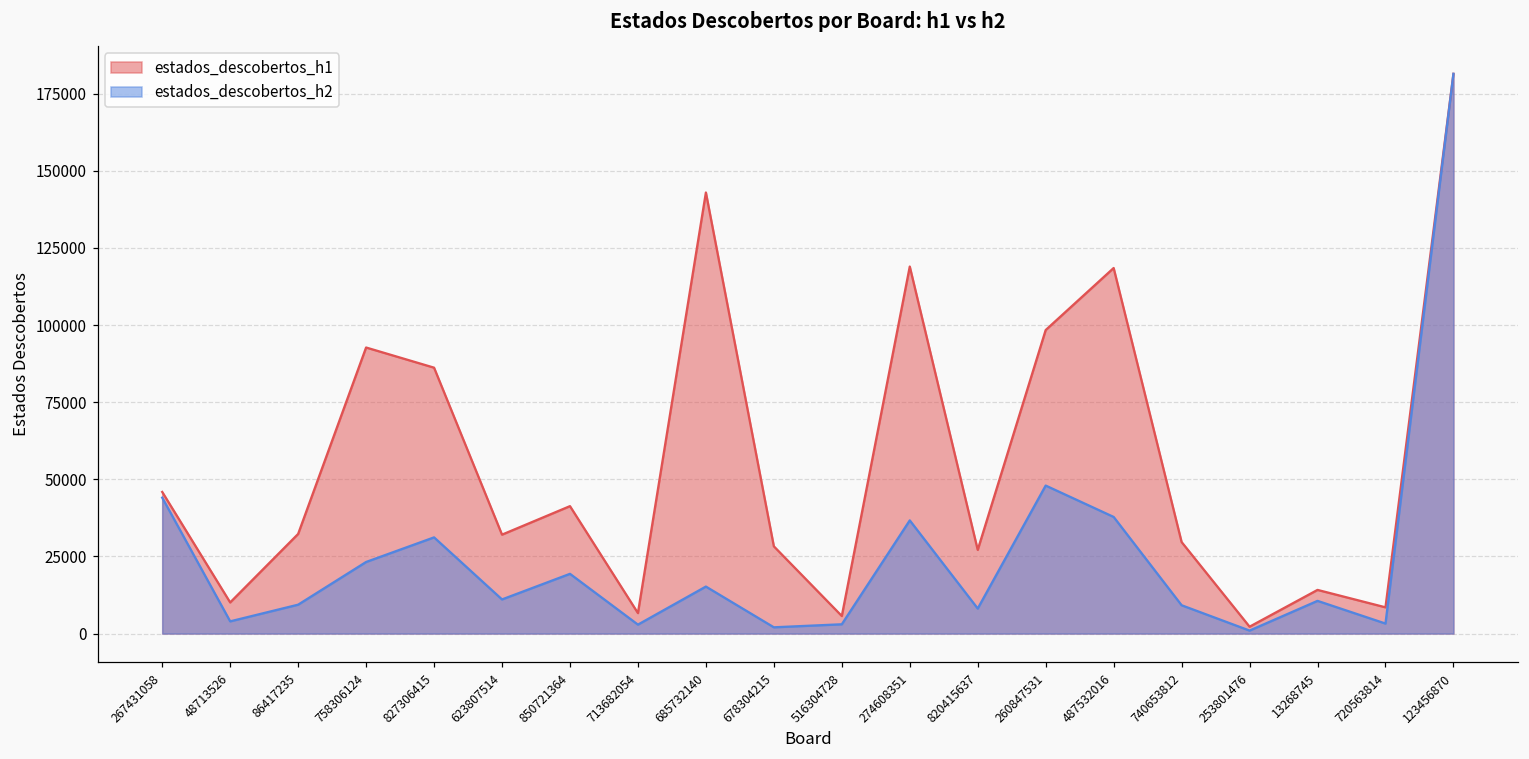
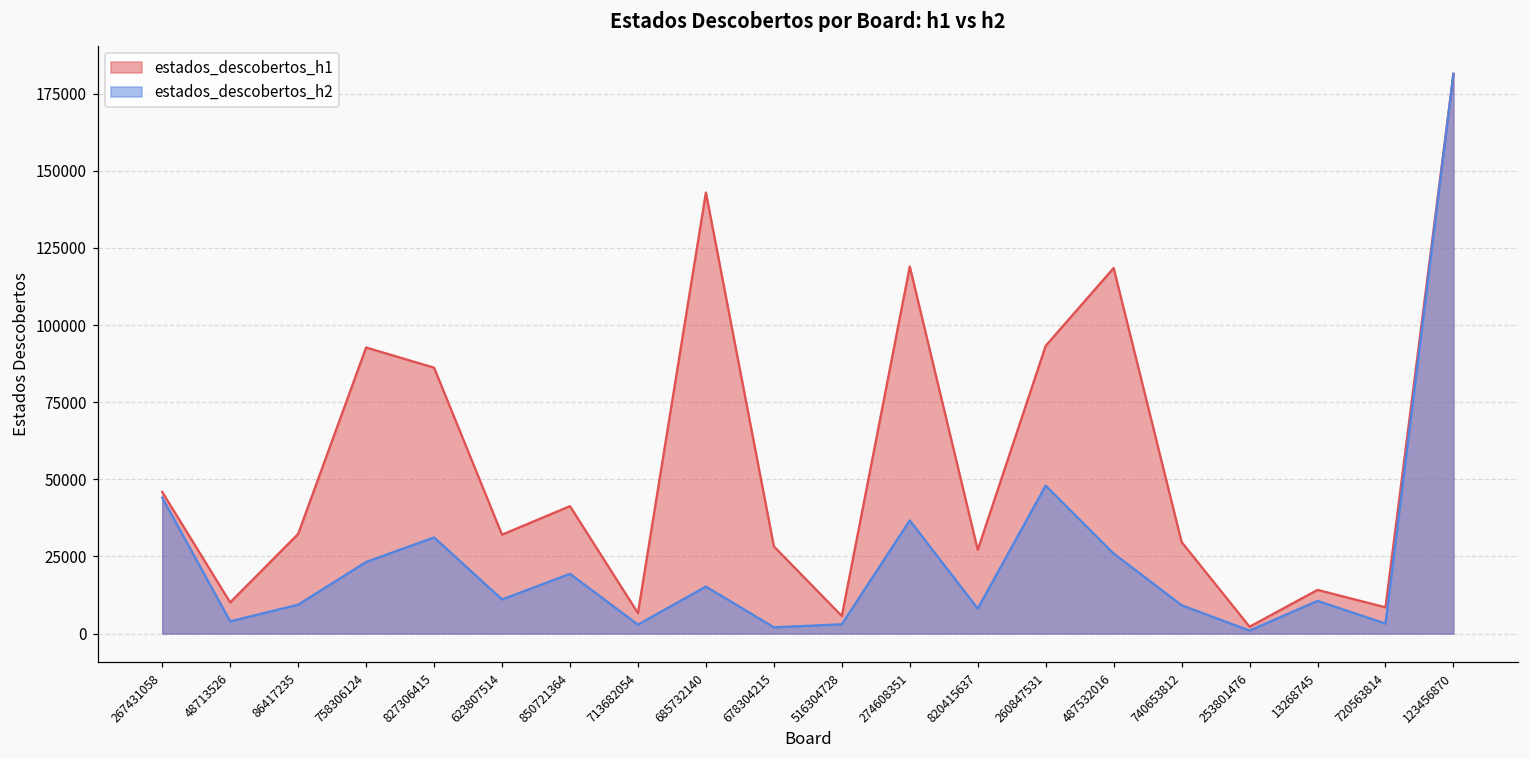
estados_descobertos_h1, 260847531: 98000 -> 93000
estados_descobertos_h2, 487532016: 38000 -> 26000
